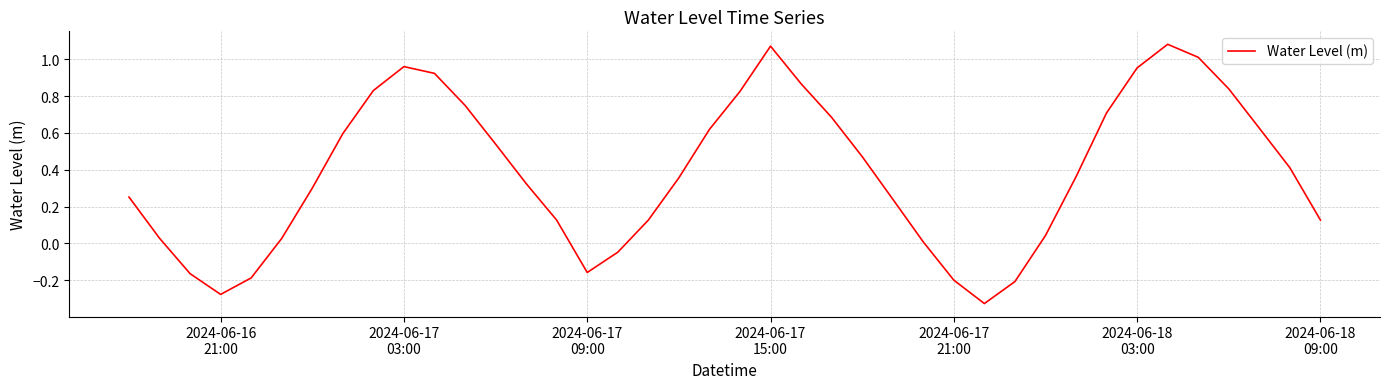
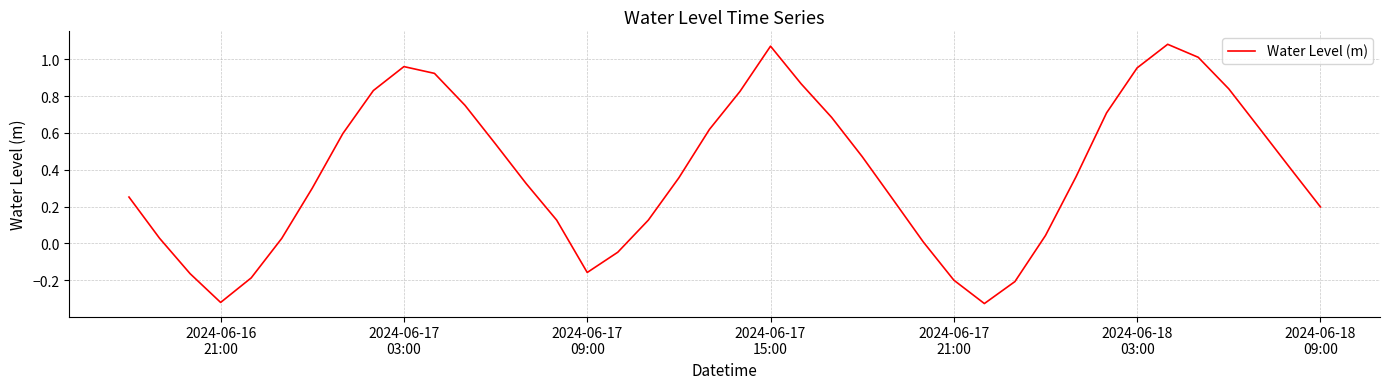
2024-06-16 21:00: -0.28 -> -0.32
2024-06-18 09:00: 0.13 -> 0.20
